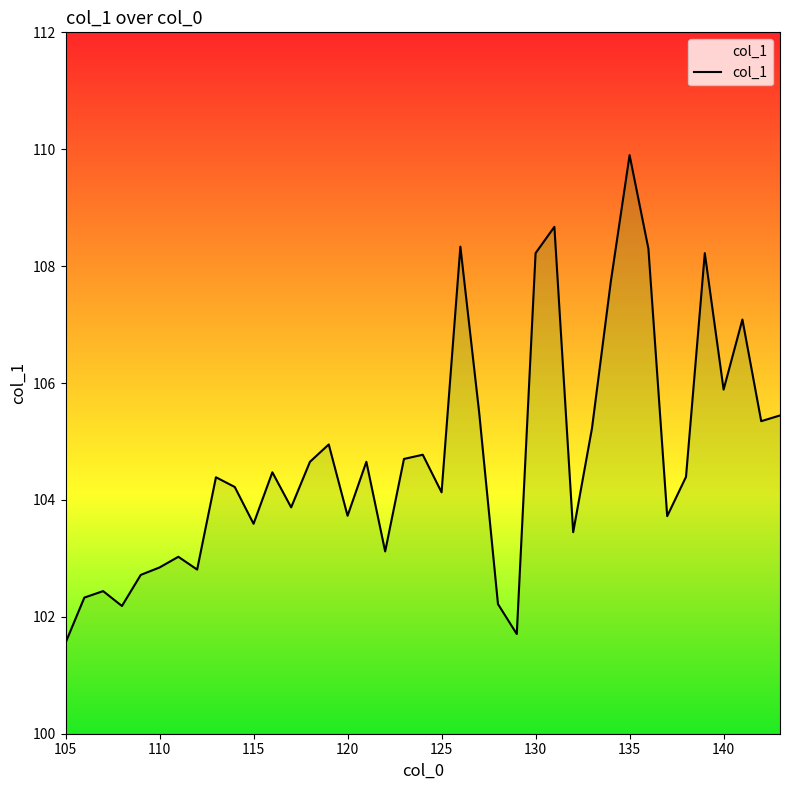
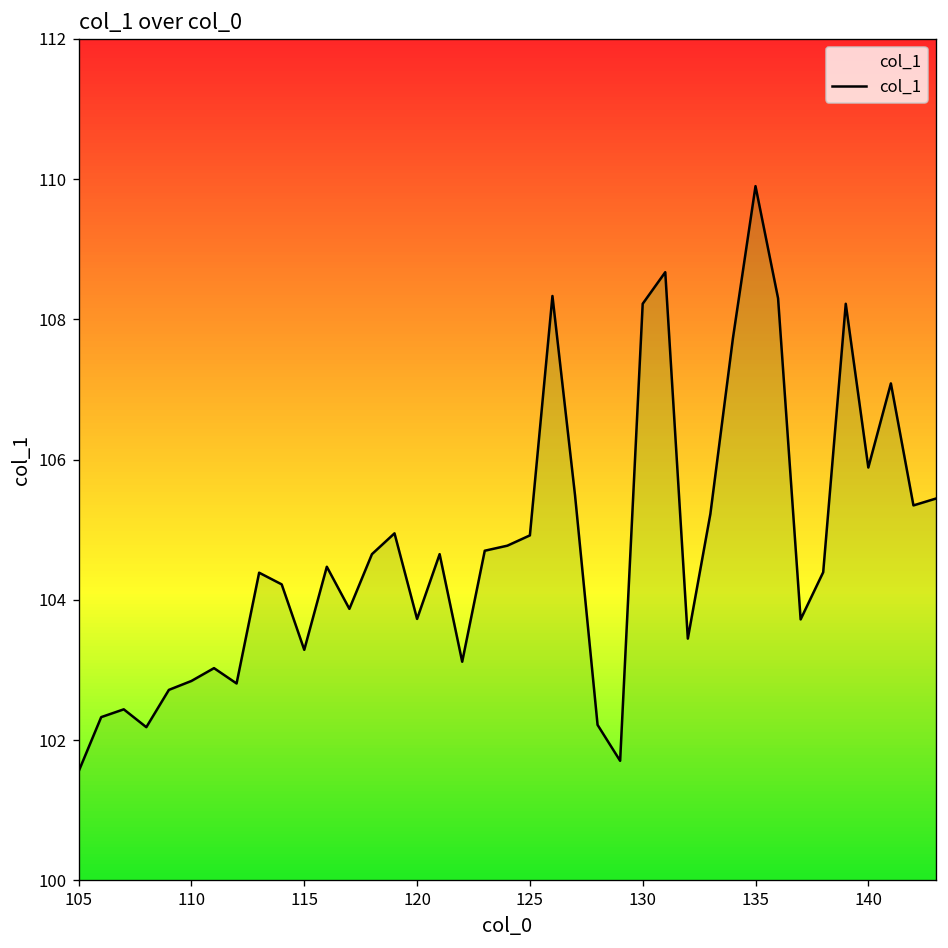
115: 103.6 -> 103.3
125: 104.1 -> 104.9
